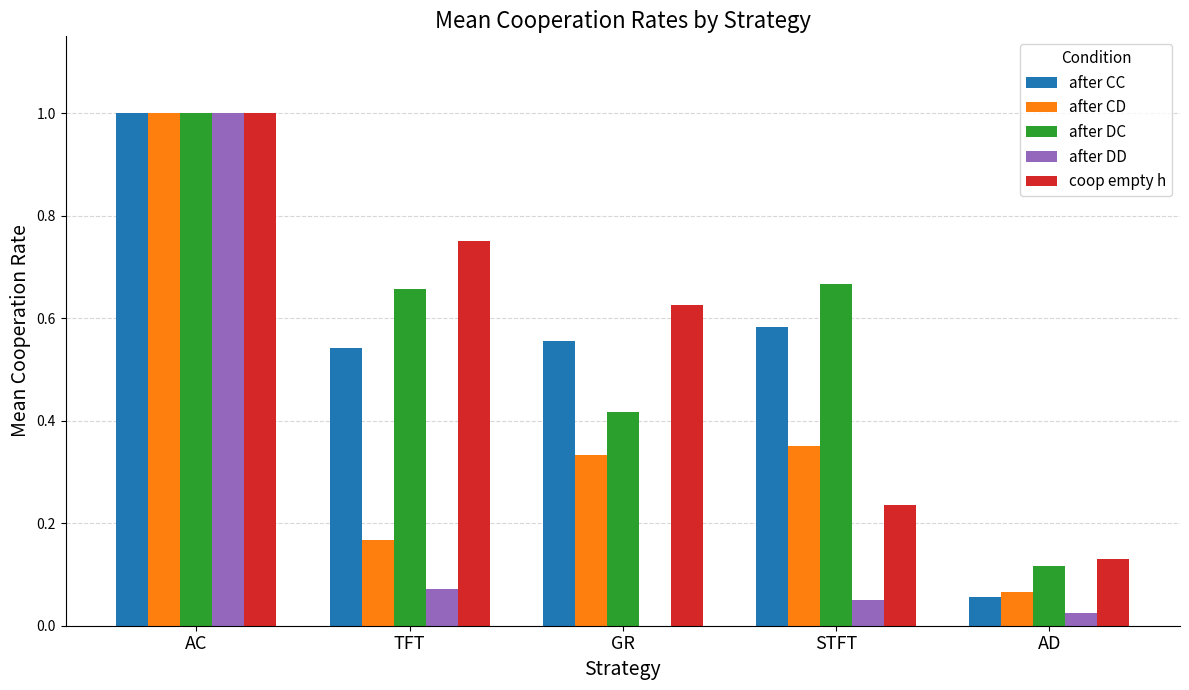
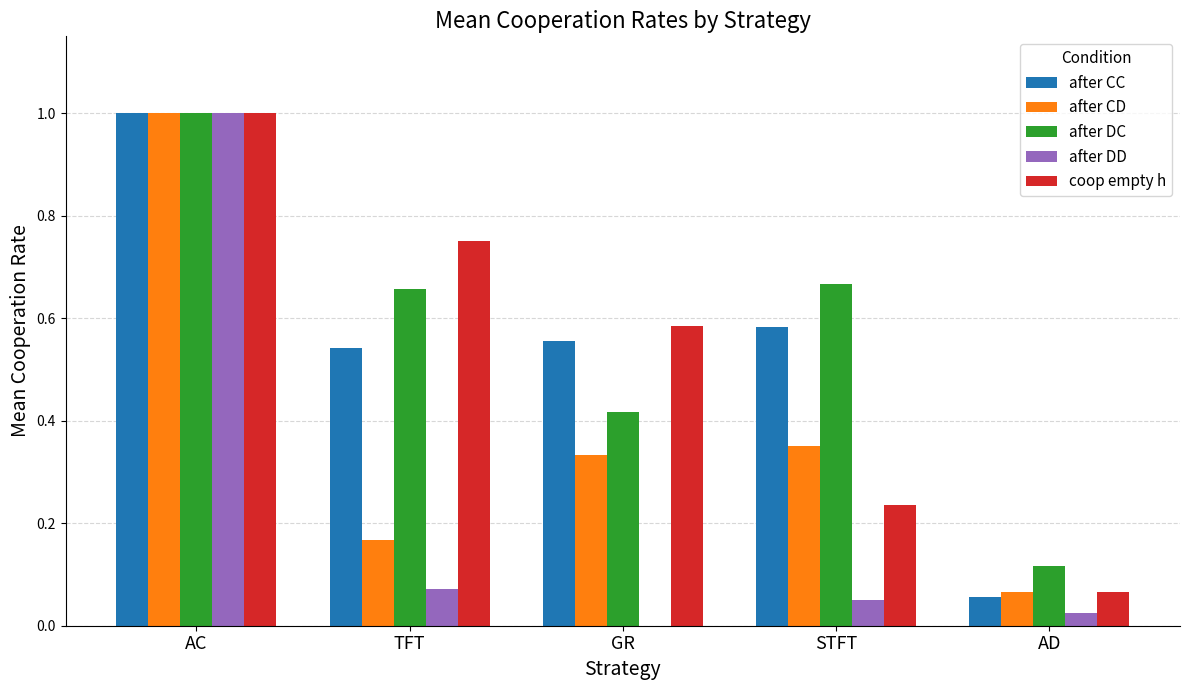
coop empty h, GR: 0.63 -> 0.59
coop empty h, AD: 0.13 -> 0.07
